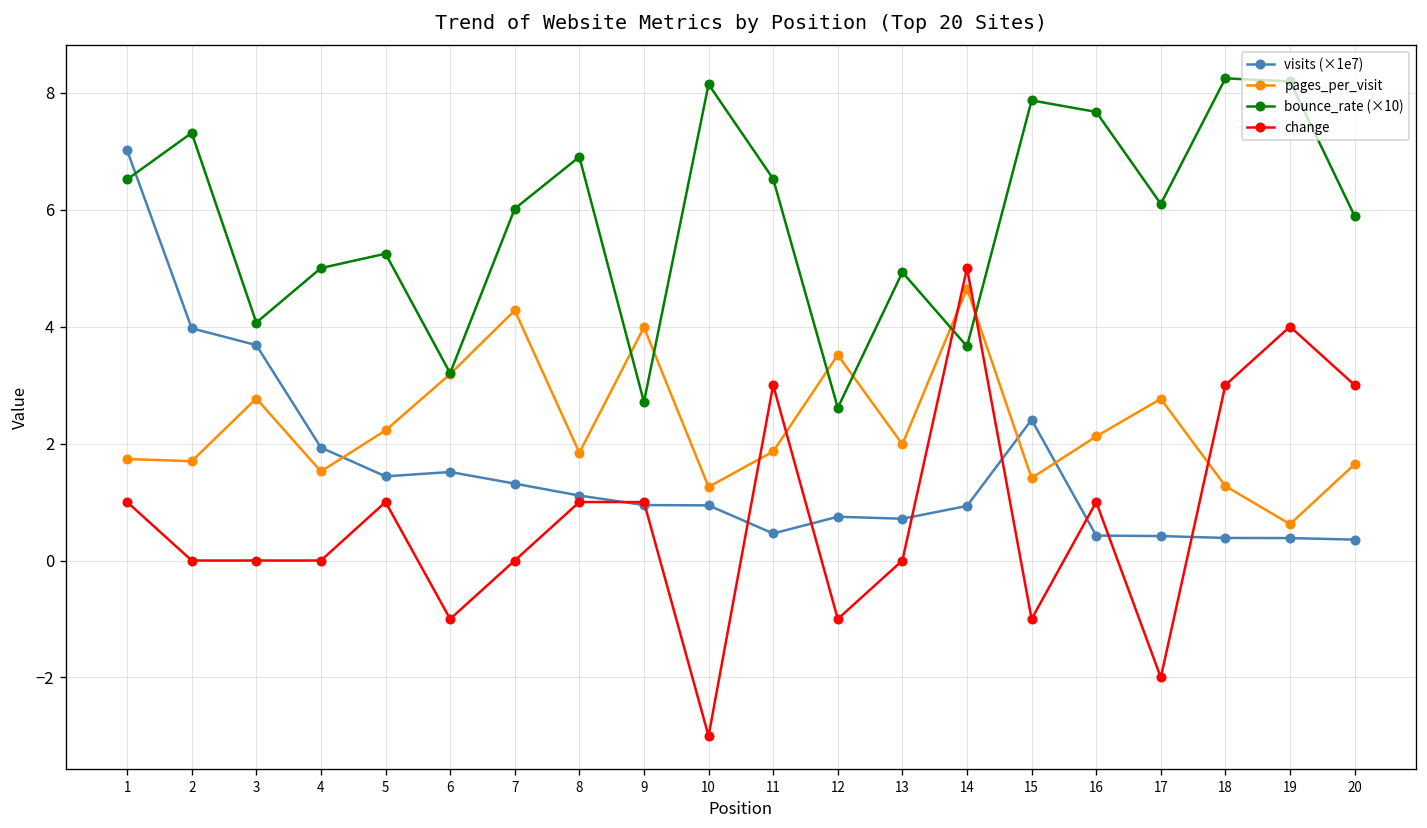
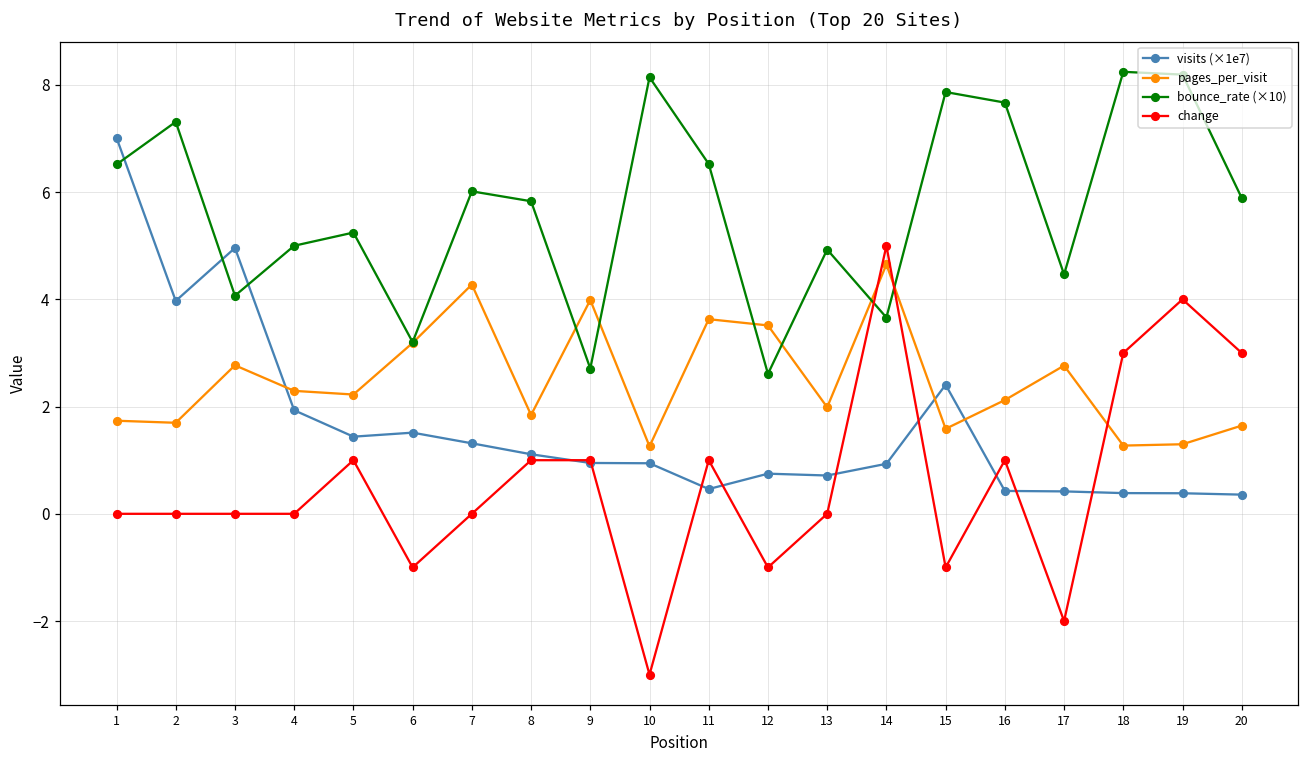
change, 1: 1 -> 0
visits (×1e7), 3: 3.7 -> 5.0
pages_per_visit, 4: 1.5 -> 2.3
bounce_rate (×10), 8: 6.9 -> 5.8
pages_per_visit, 11: 1.9 -> 3.6
change, 11: 3 -> 1
pages_per_visit, 15: 1.4 -> 1.6
bounce_rate (×10), 17: 6.1 -> 4.5
pages_per_visit, 19: 0.6 -> 1.3
